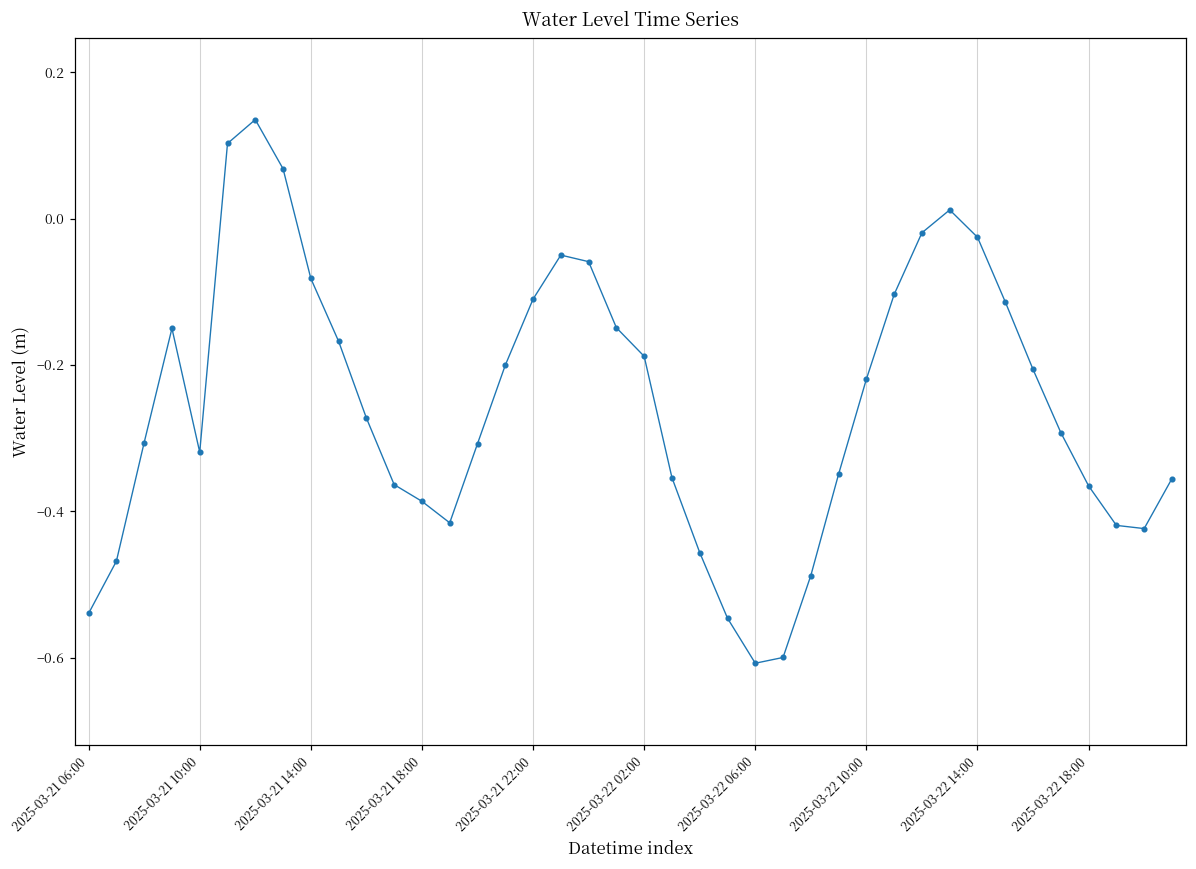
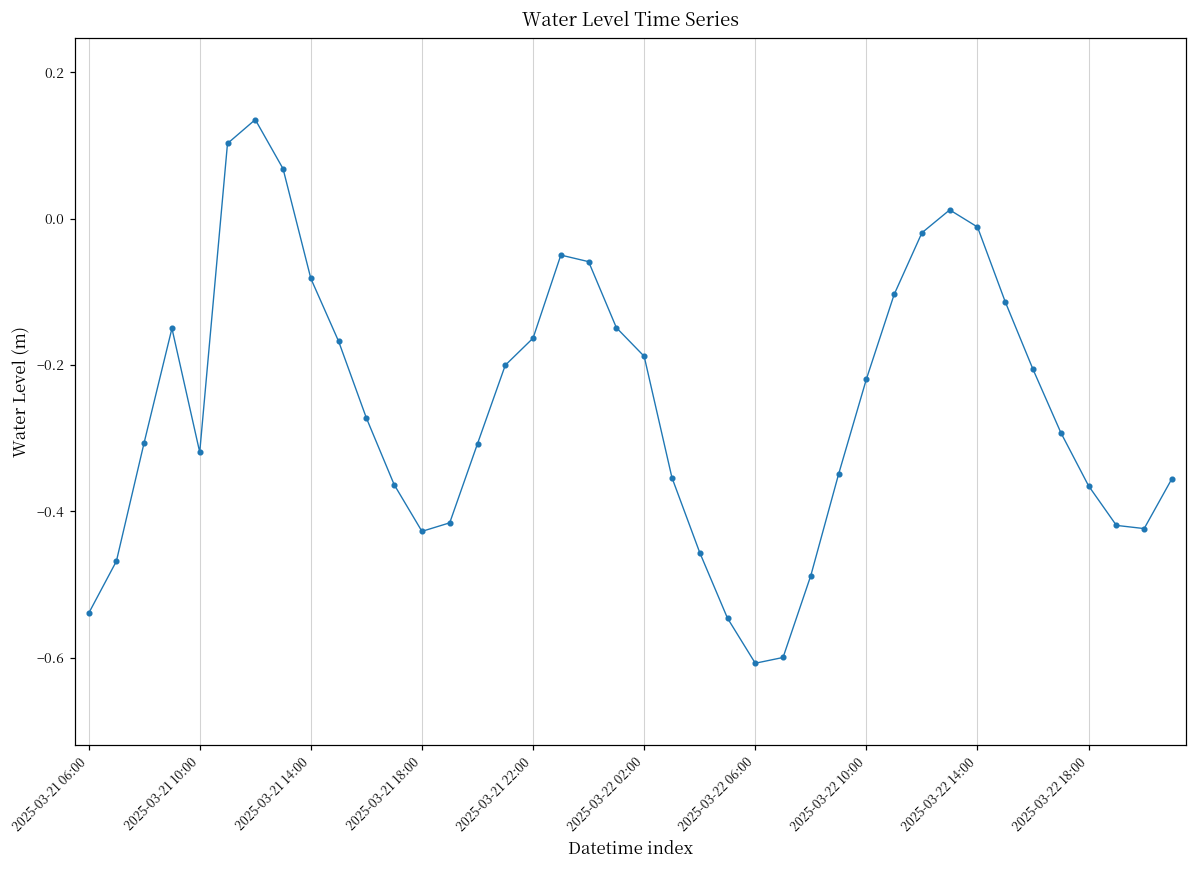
2025-03-21 18:00: -0.39 -> -0.43
2025-03-21 22:00: -0.11 -> -0.16
2025-03-22 14:00: -0.03 -> -0.01
